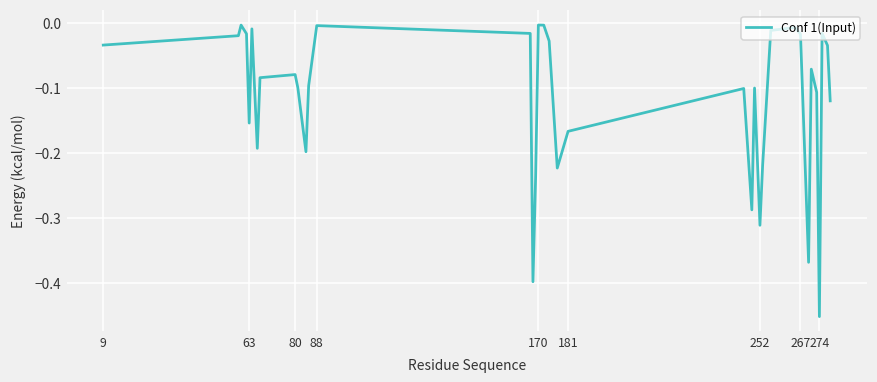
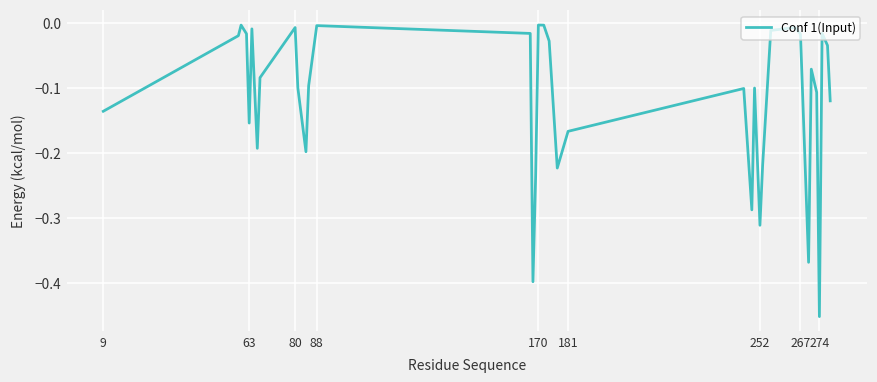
9: -0.03 -> -0.14
80: -0.08 -> -0.01
